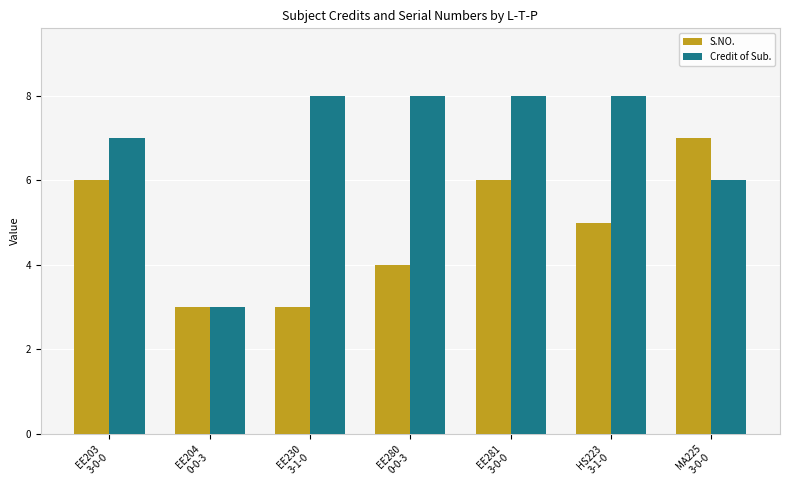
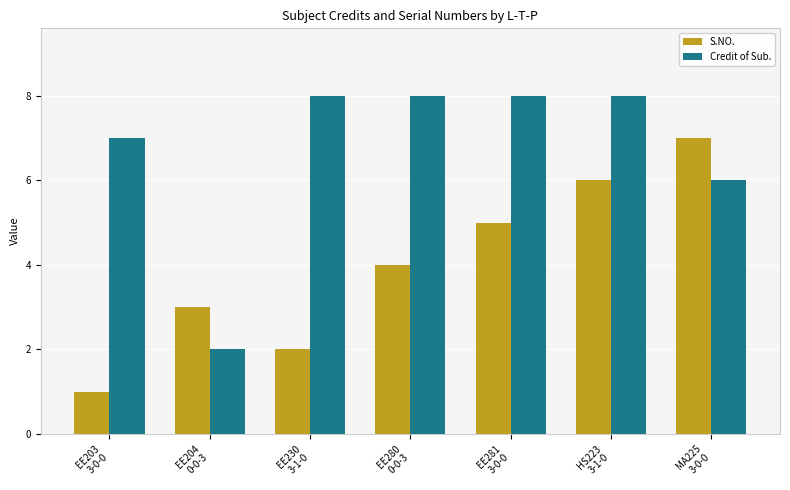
S.NO., EE203 3-0-0: 6 -> 1
Credit of Sub., EE204 0-0-3: 3 -> 2
S.NO., EE230 3-1-0: 3 -> 2
S.NO., EE281 3-0-0: 6 -> 5
S.NO., HS223 3-1-0: 5 -> 6
